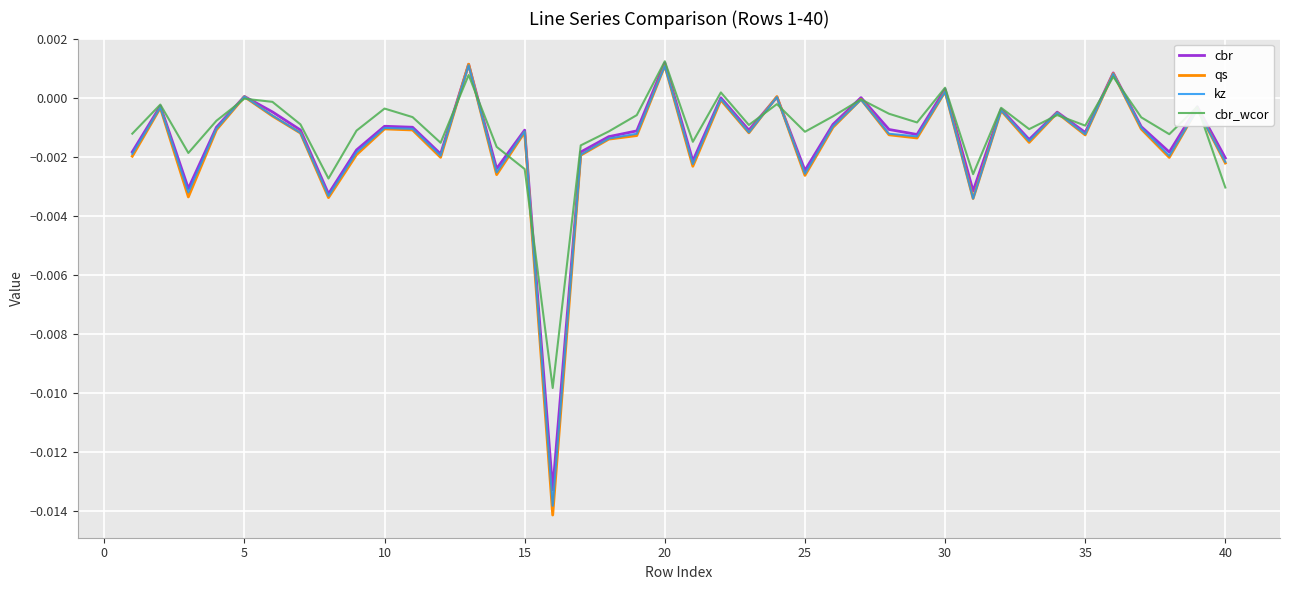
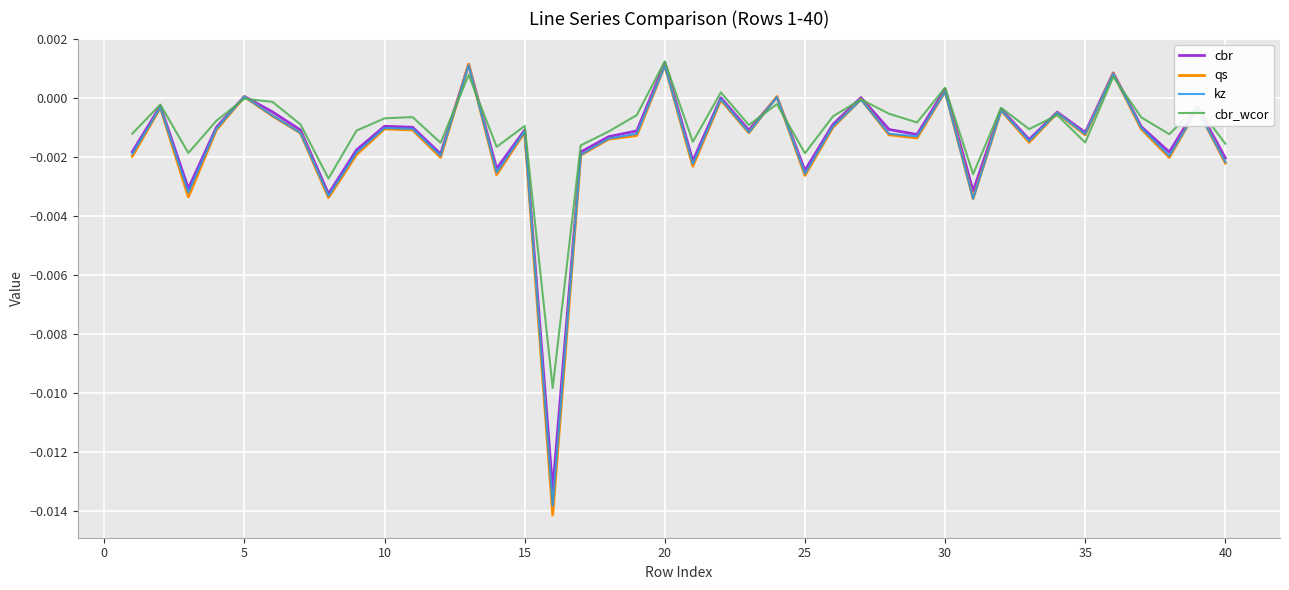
cbr_wcor, 10: -0.0004 -> -0.0007
cbr_wcor, 15: -0.0024 -> -0.0010
cbr_wcor, 25: -0.0012 -> -0.0019
cbr_wcor, 35: -0.0009 -> -0.0015
cbr_wcor, 40: -0.0030 -> -0.0016
